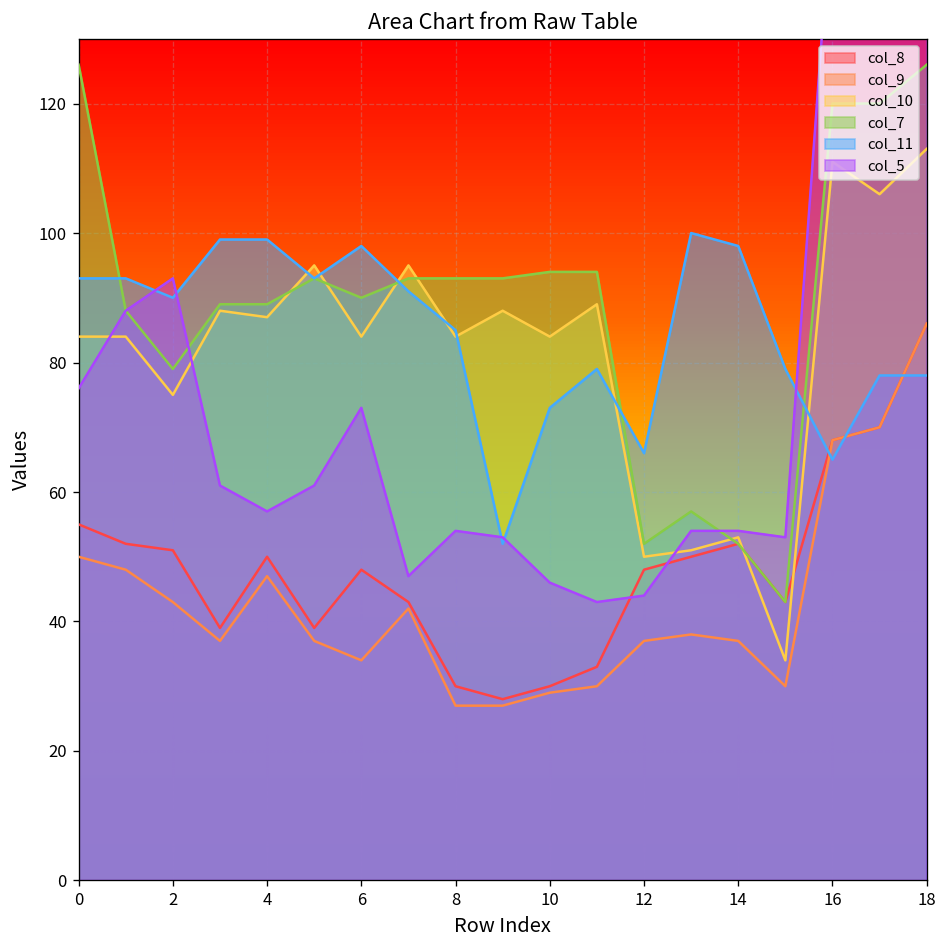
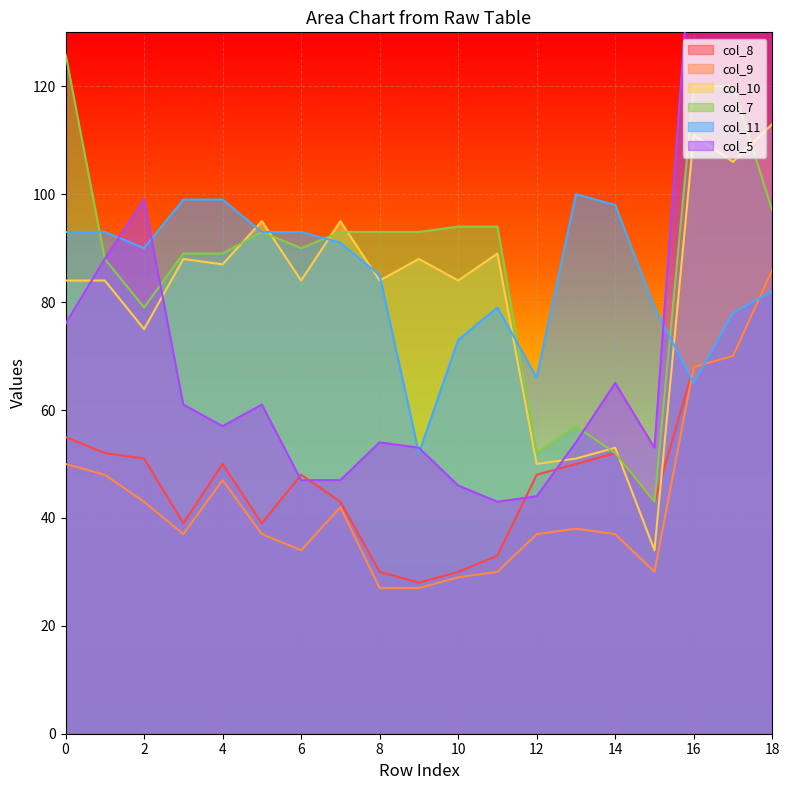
col_5, 2: 93 -> 99
col_11, 6: 98 -> 93
col_5, 6: 73 -> 47
col_5, 14: 54 -> 65
col_7, 18: 126 -> 97
col_11, 18: 78 -> 82
